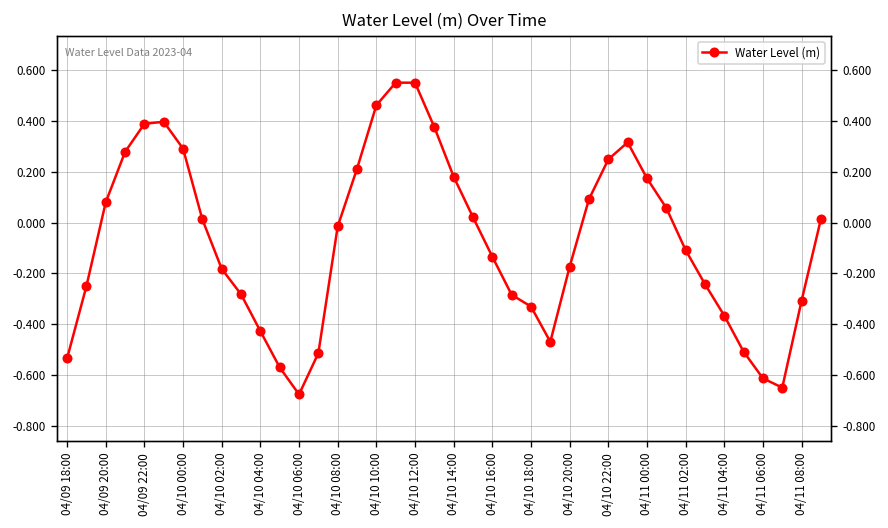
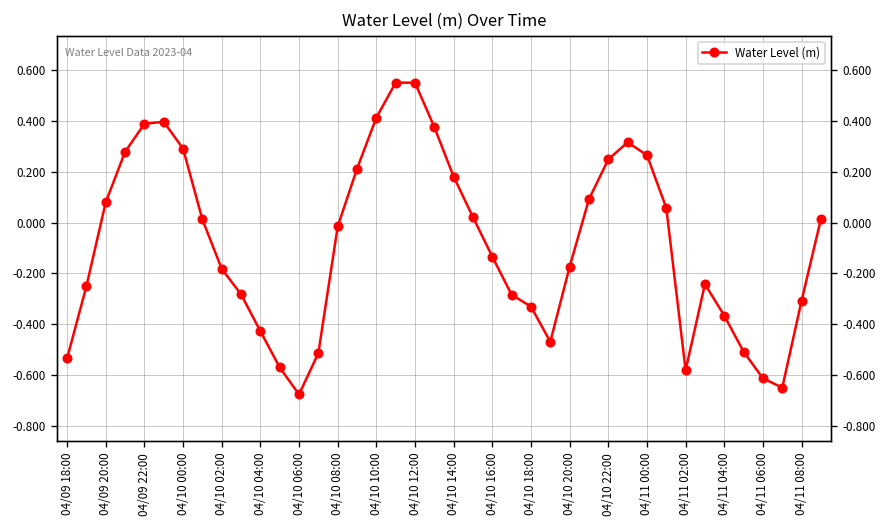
04/10 10:00: 0.46 -> 0.41
04/11 00:00: 0.17 -> 0.27
04/11 02:00: -0.11 -> -0.58
